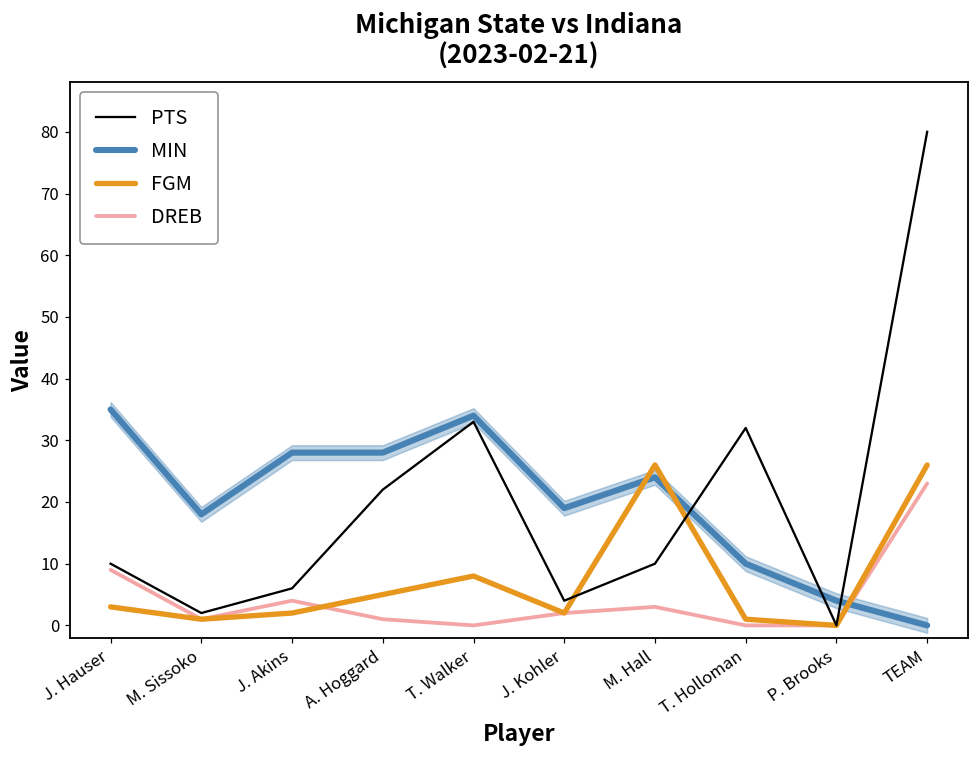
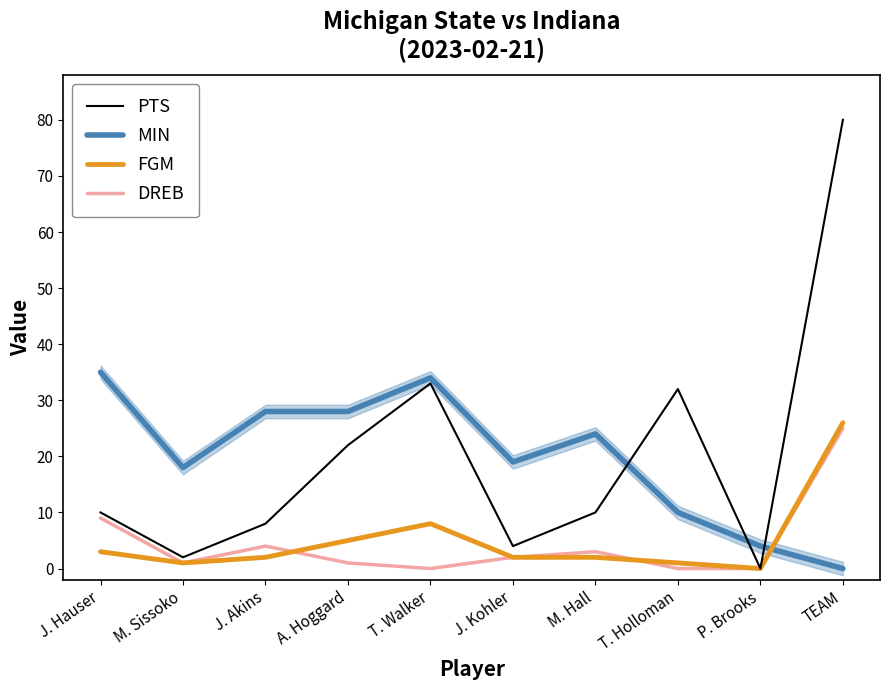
PTS, J. Akins: 6 -> 8
FGM, M. Hall: 26 -> 2
DREB, TEAM: 23 -> 25
